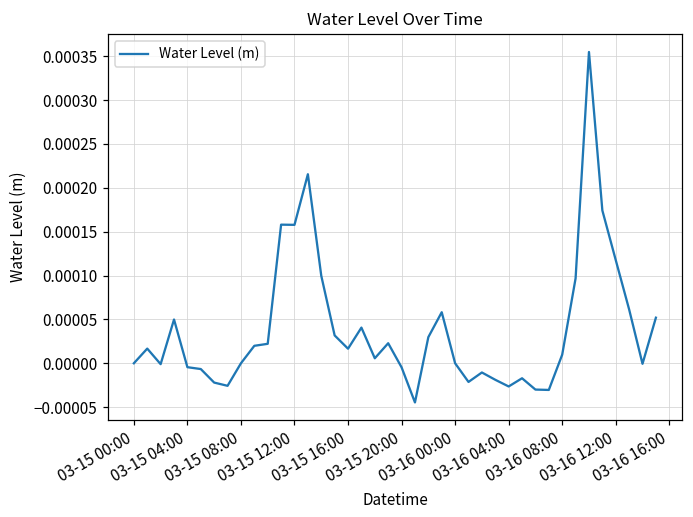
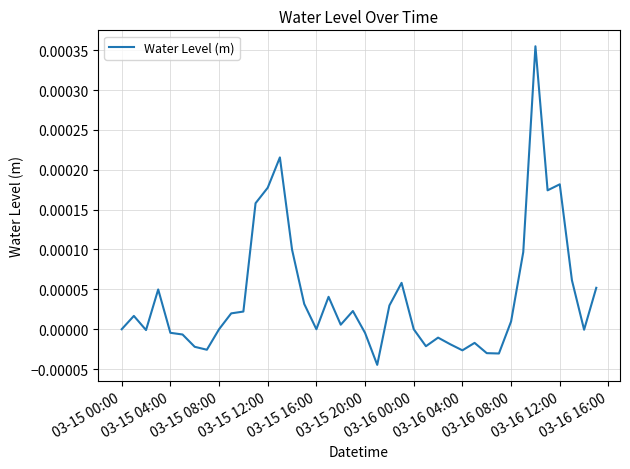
03-15 12:00: 0.00016 -> 0.00018
03-15 16:00: 0.00002 -> 0.00000
03-16 12:00: 0.00012 -> 0.00018
